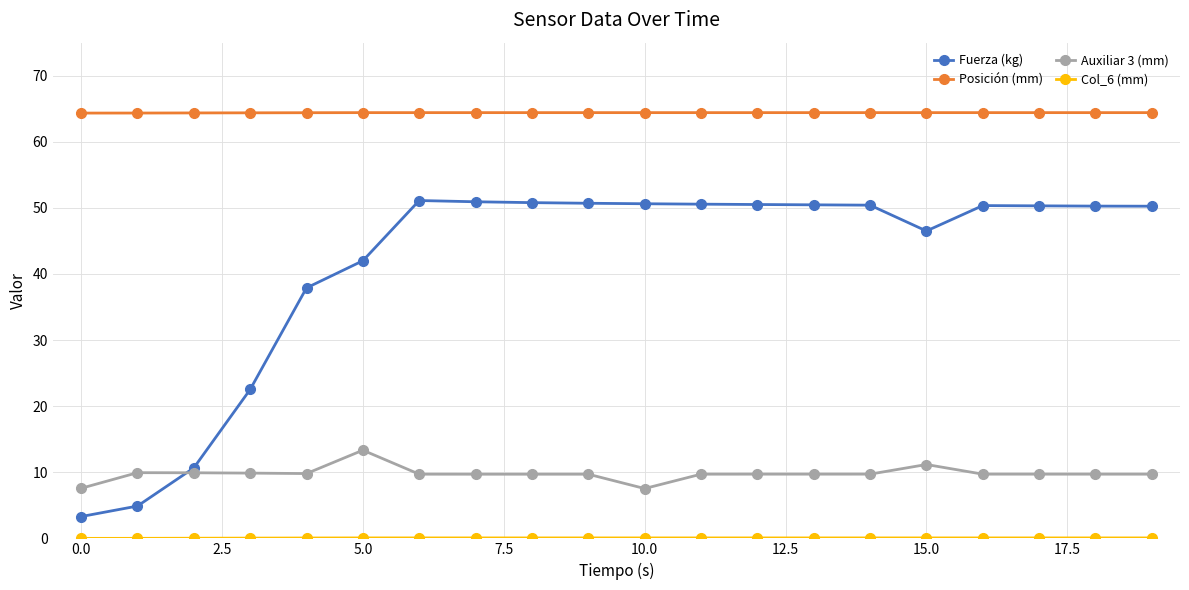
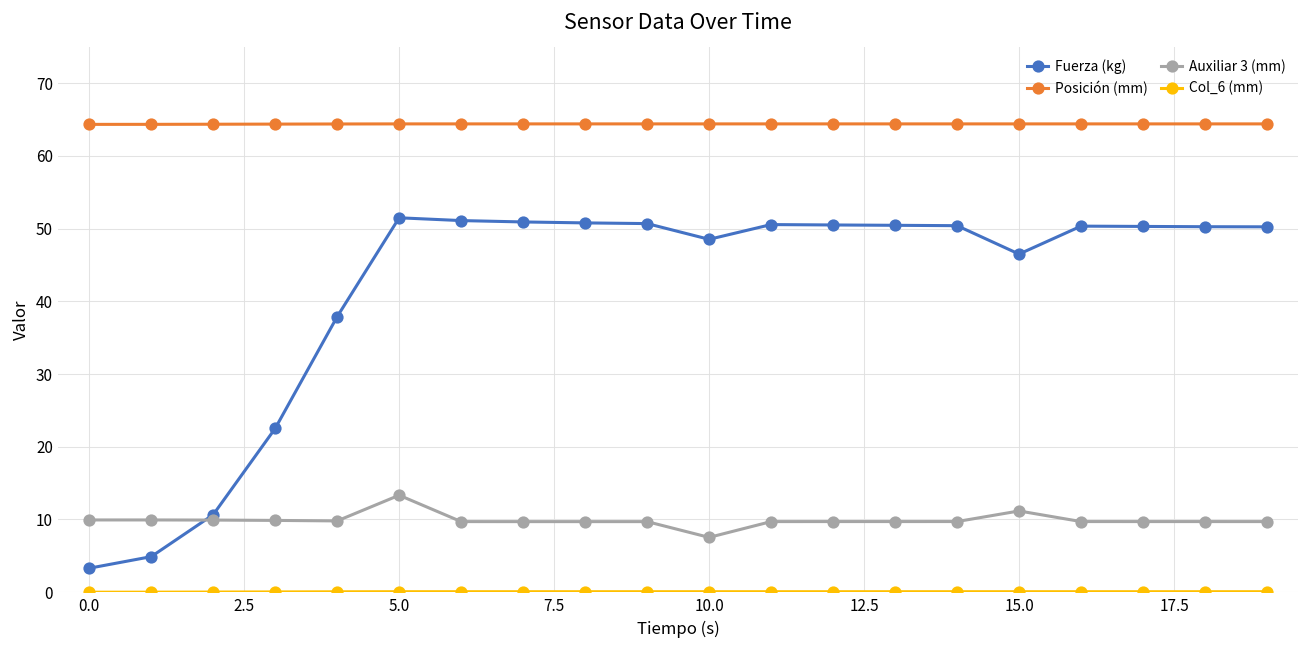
Auxiliar 3 (mm), 0.0: 8 -> 10
Fuerza (kg), 5.0: 42 -> 51
Fuerza (kg), 10.0: 51 -> 49
